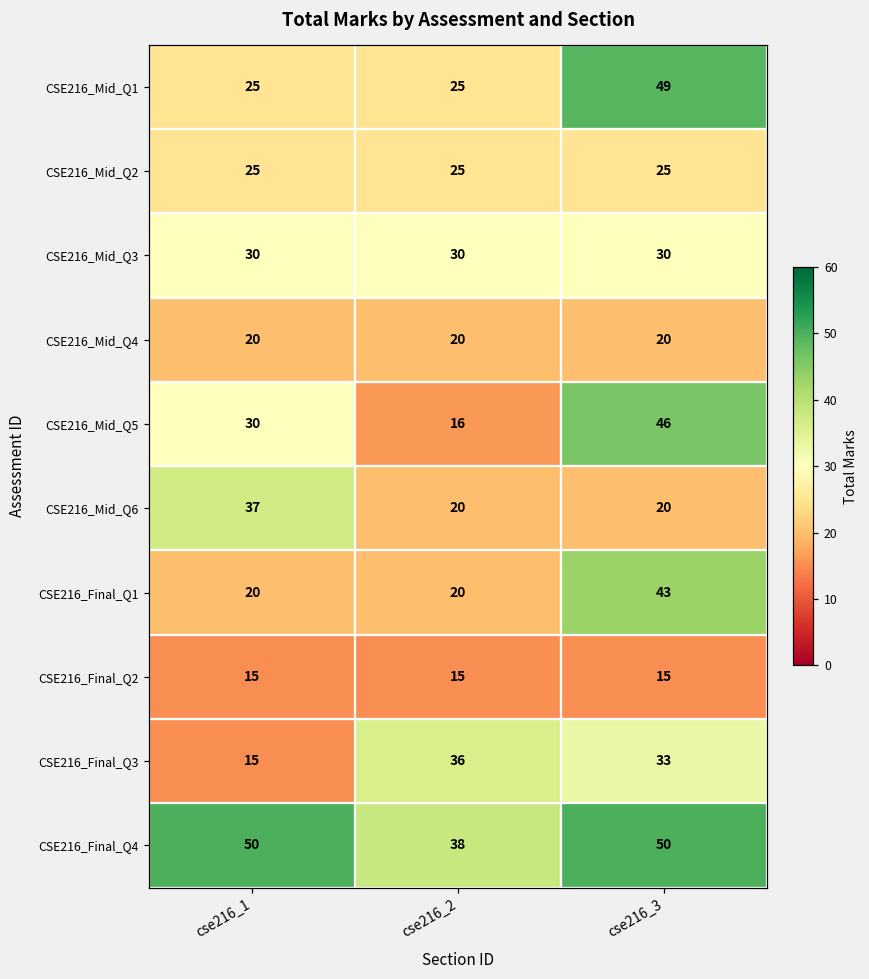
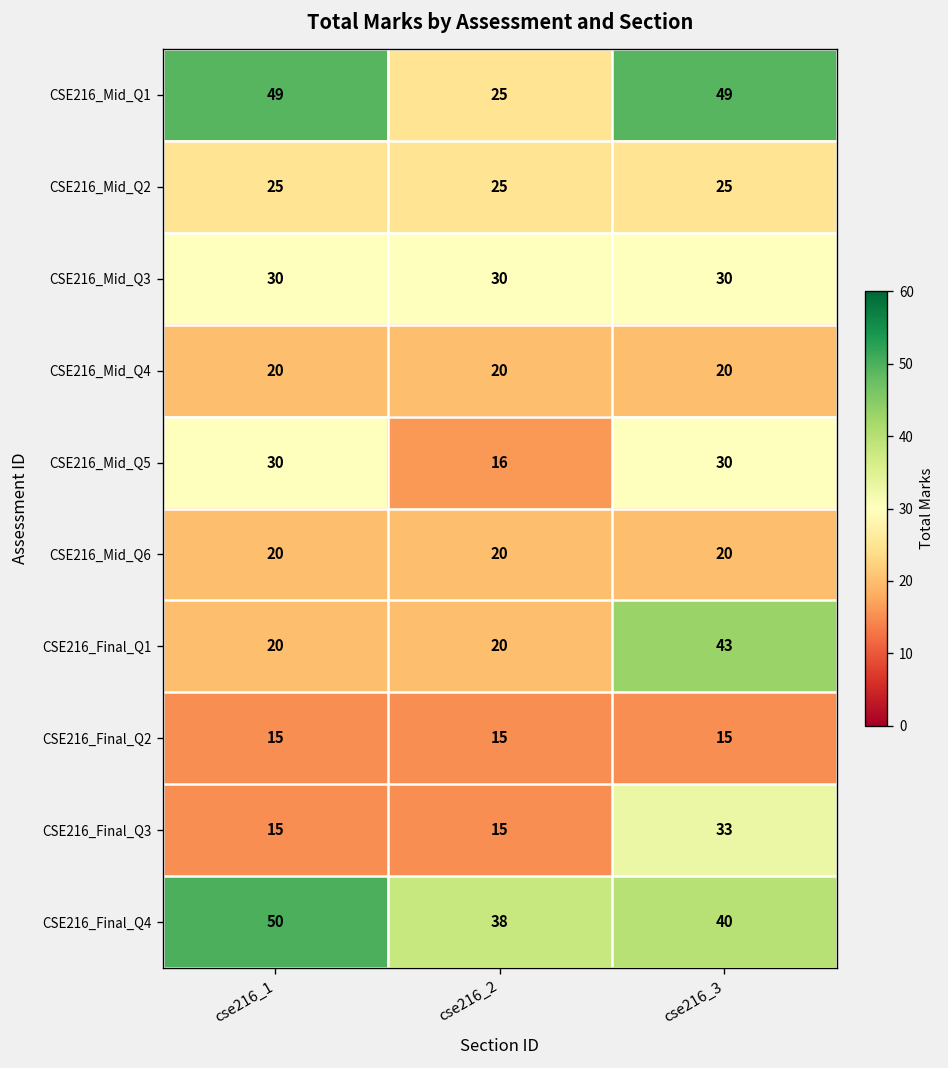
CSE216_Mid_Q1, cse216_1: 25 -> 49
CSE216_Mid_Q5, cse216_3: 46 -> 30
CSE216_Mid_Q6, cse216_1: 37 -> 20
CSE216_Final_Q3, cse216_2: 36 -> 15
CSE216_Final_Q4, cse216_3: 50 -> 40
